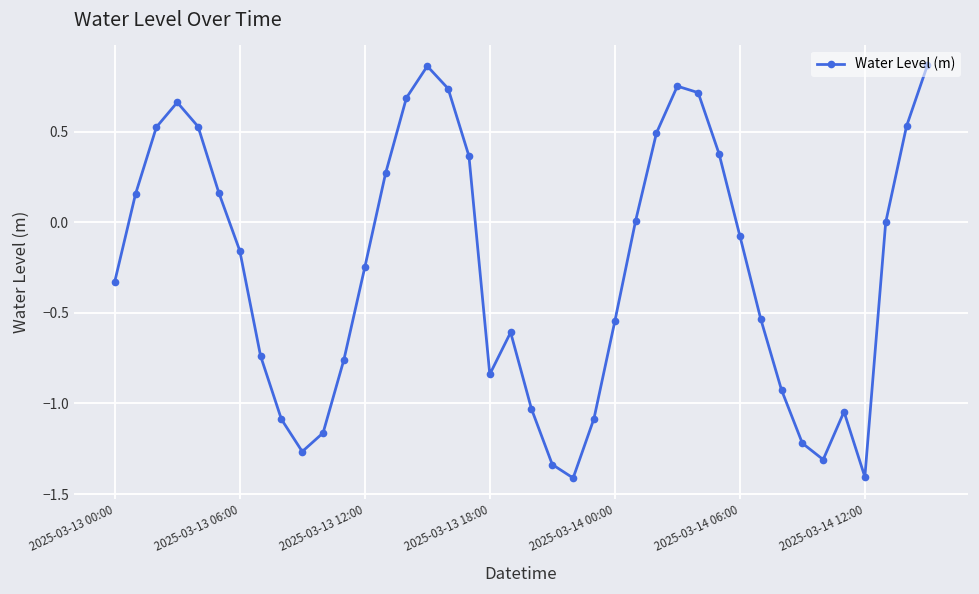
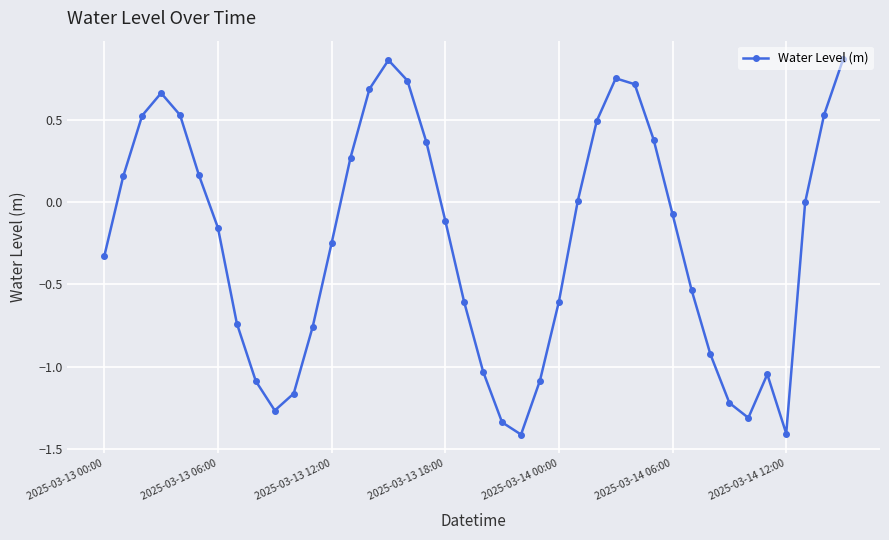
2025-03-13 18:00: -0.84 -> -0.11
2025-03-14 00:00: -0.55 -> -0.60
